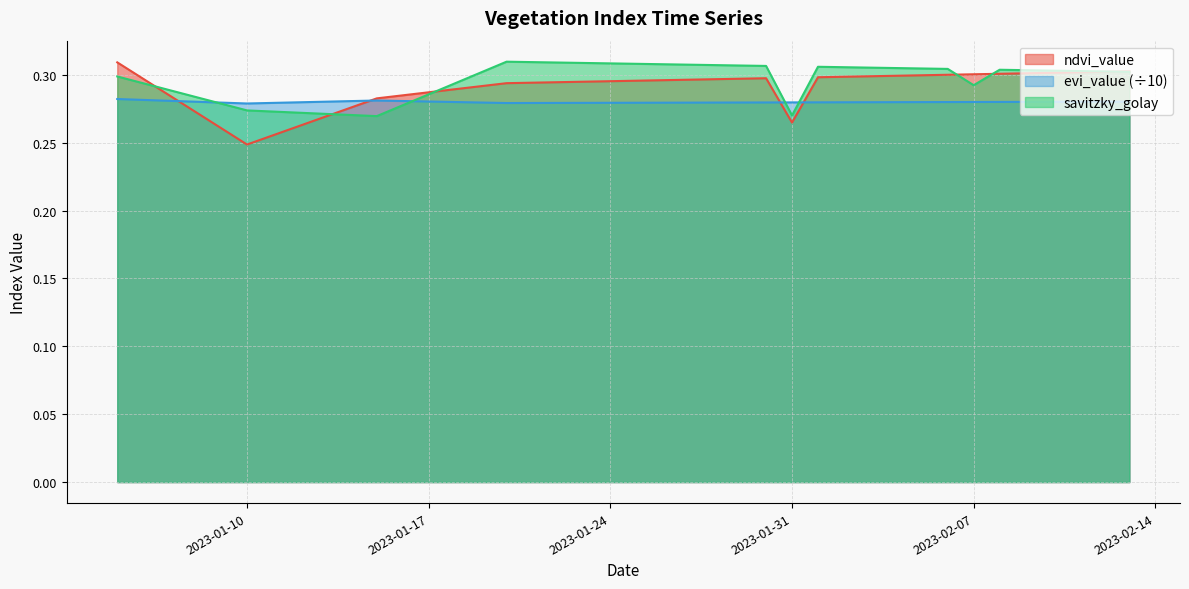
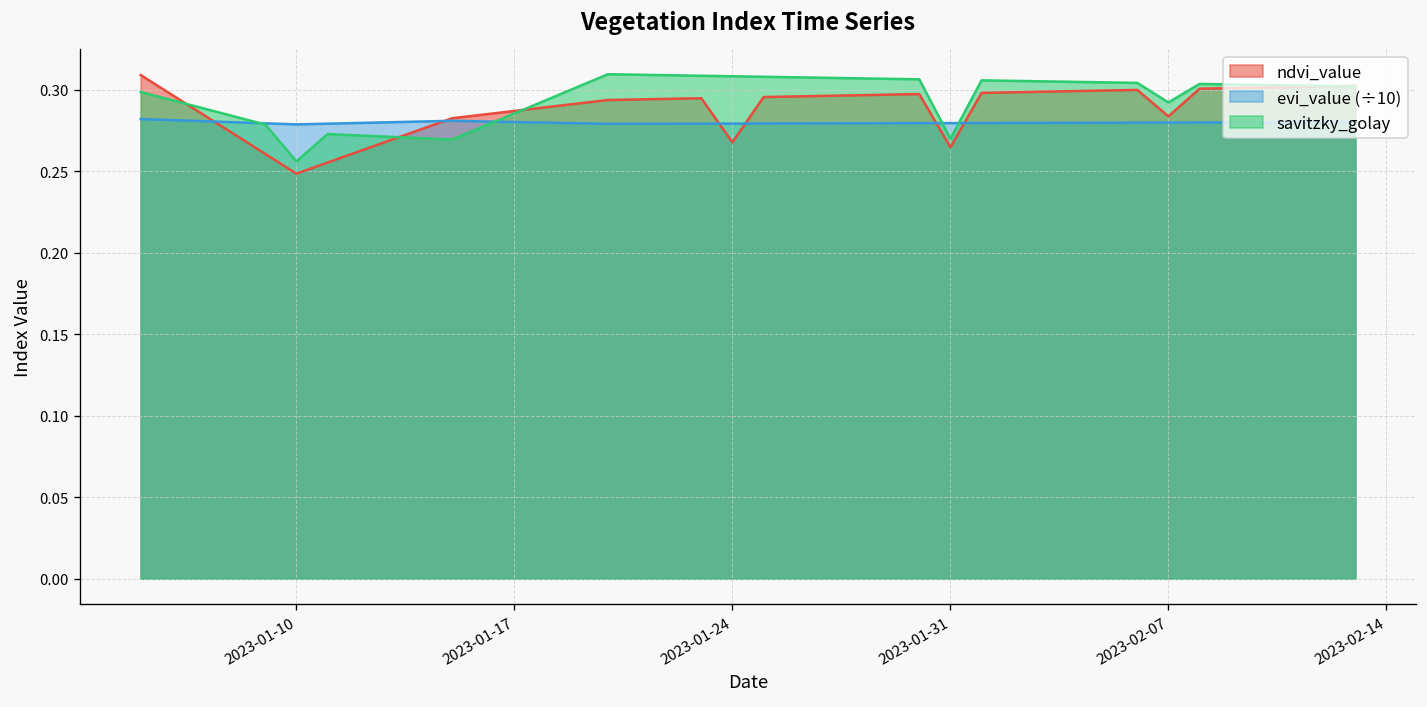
savitzky_golay, 2023-01-10: 0.274 -> 0.256
ndvi_value, 2023-01-24: 0.295 -> 0.268
ndvi_value, 2023-02-07: 0.300 -> 0.284
